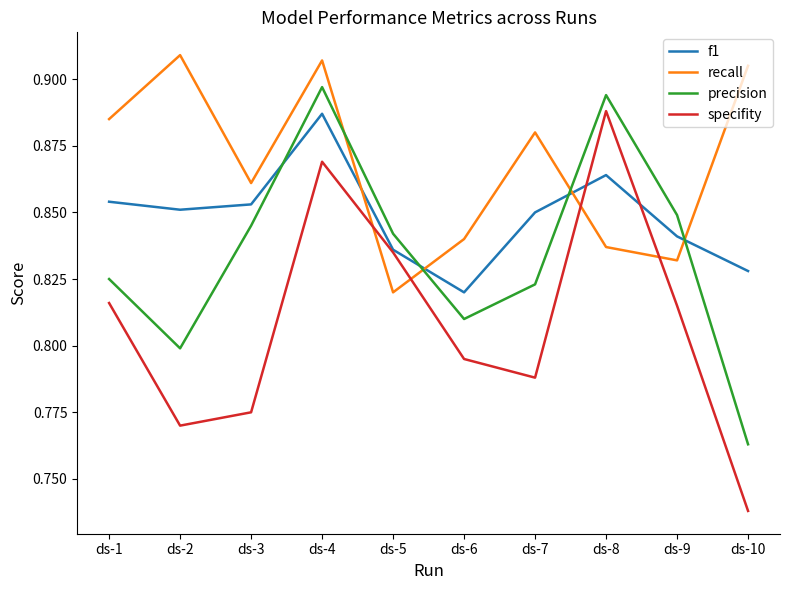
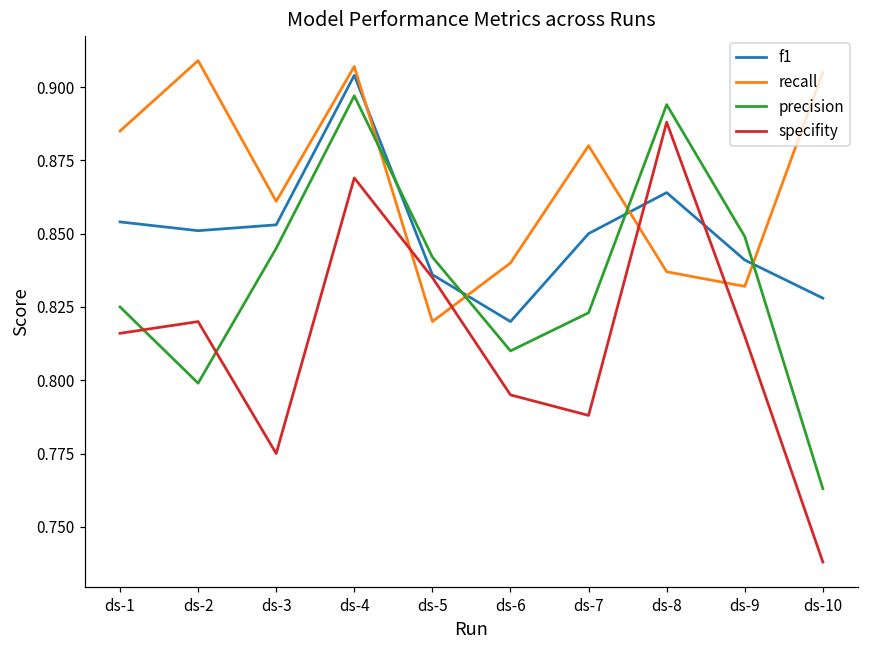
specifity, ds-2: 0.77 -> 0.82
f1, ds-4: 0.887 -> 0.904
